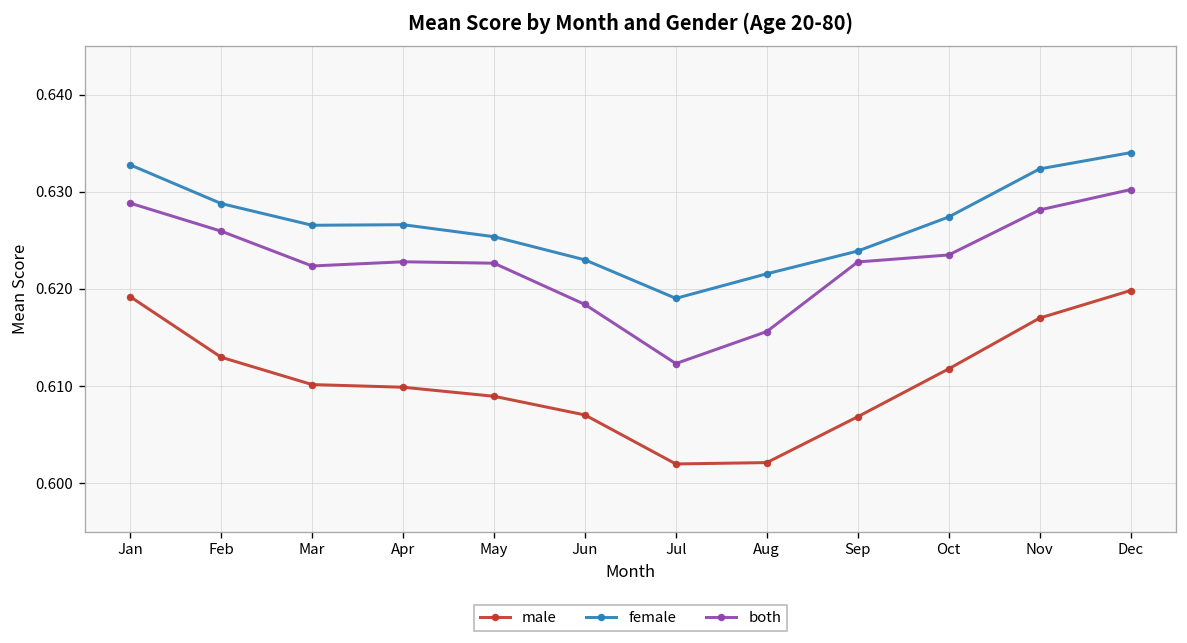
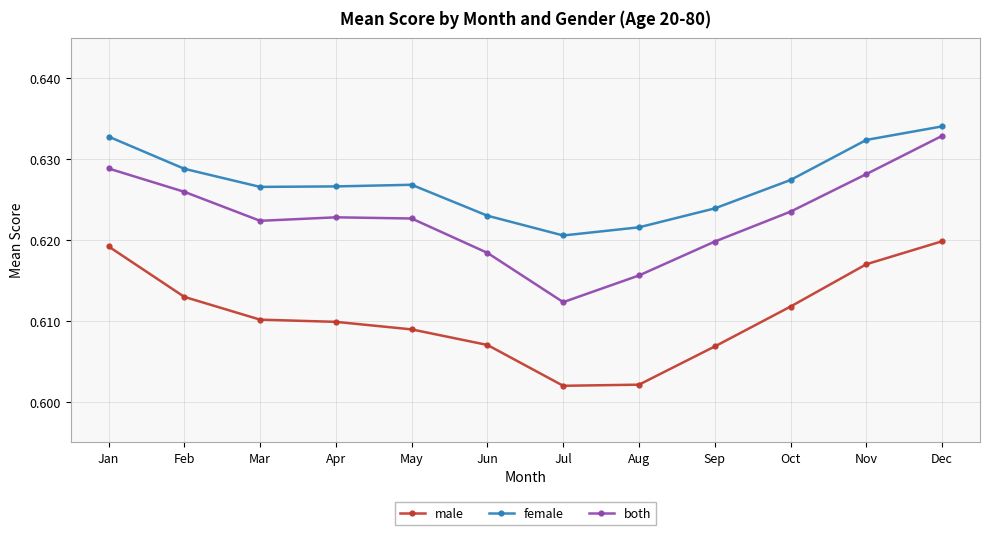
female, May: 0.625 -> 0.627
female, Jul: 0.619 -> 0.621
both, Sep: 0.623 -> 0.620
both, Dec: 0.630 -> 0.633
